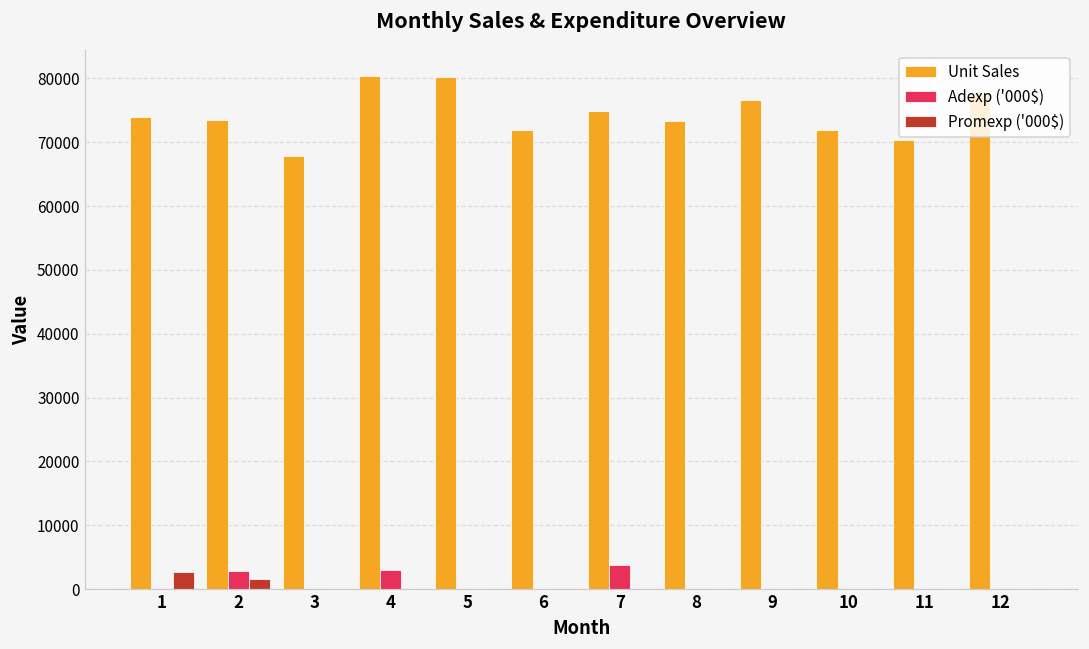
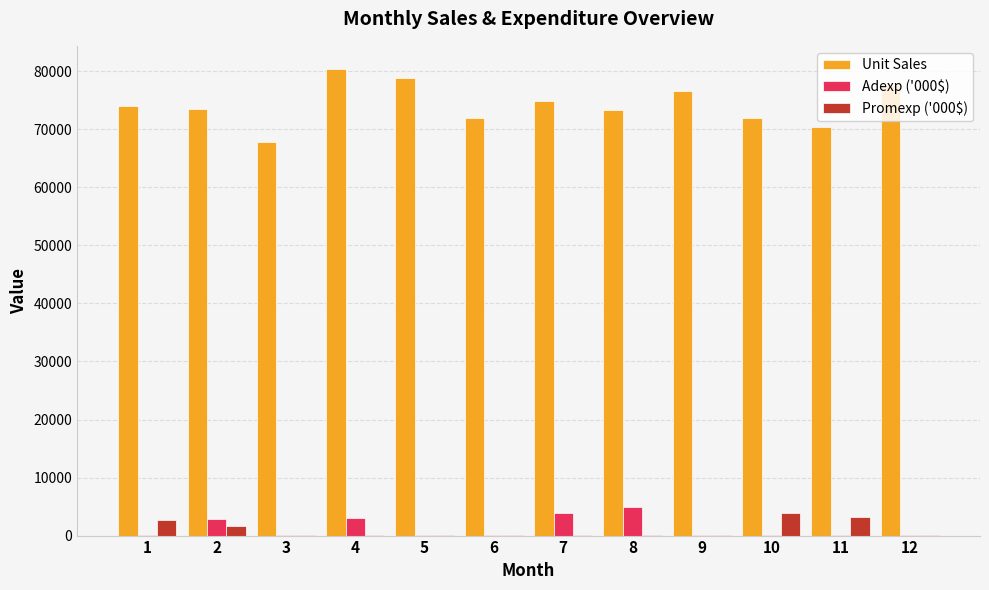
Unit Sales, 5: 80000 -> 79000
Adexp ('000$), 8: 0 -> 5000
Promexp ('000$), 10: 0 -> 4000
Promexp ('000$), 11: 0 -> 3000
